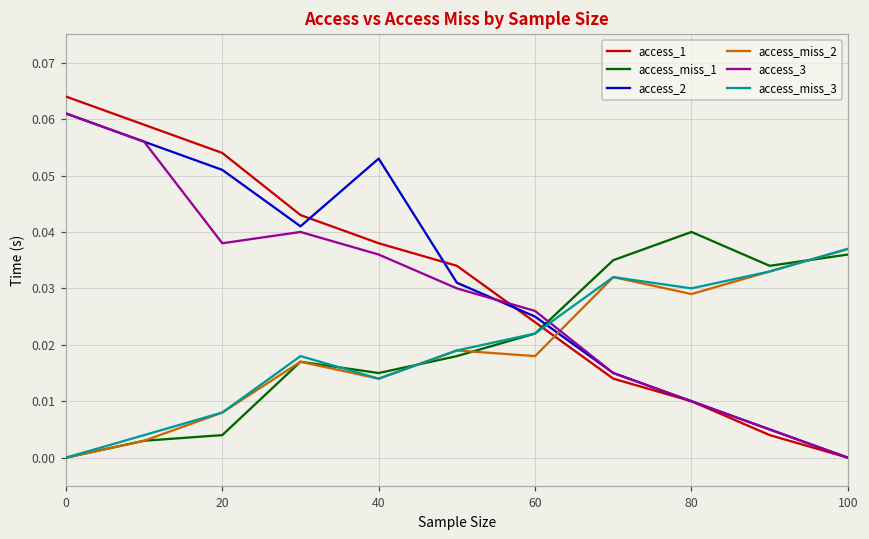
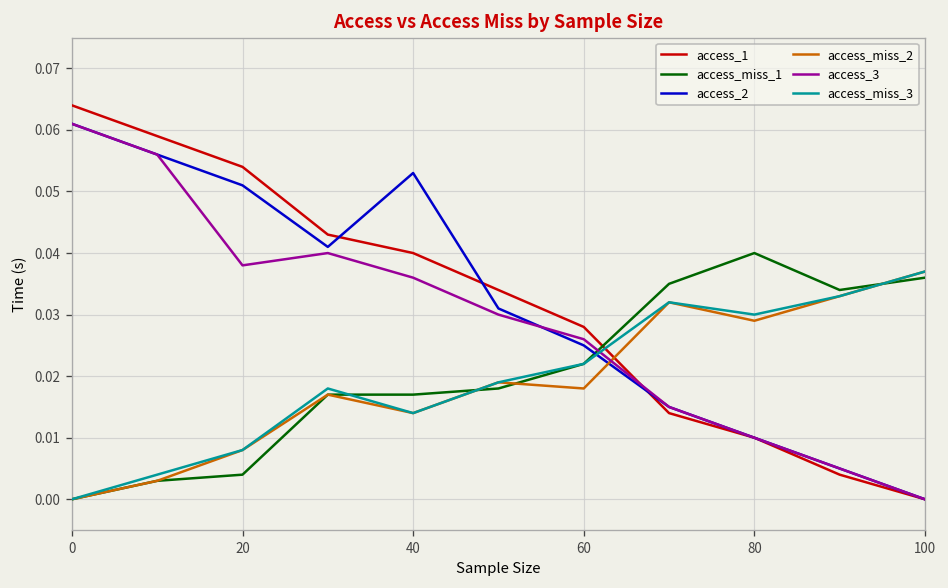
access_1, 40: 0.038 -> 0.040
access_miss_1, 40: 0.015 -> 0.017
access_1, 60: 0.024 -> 0.028
